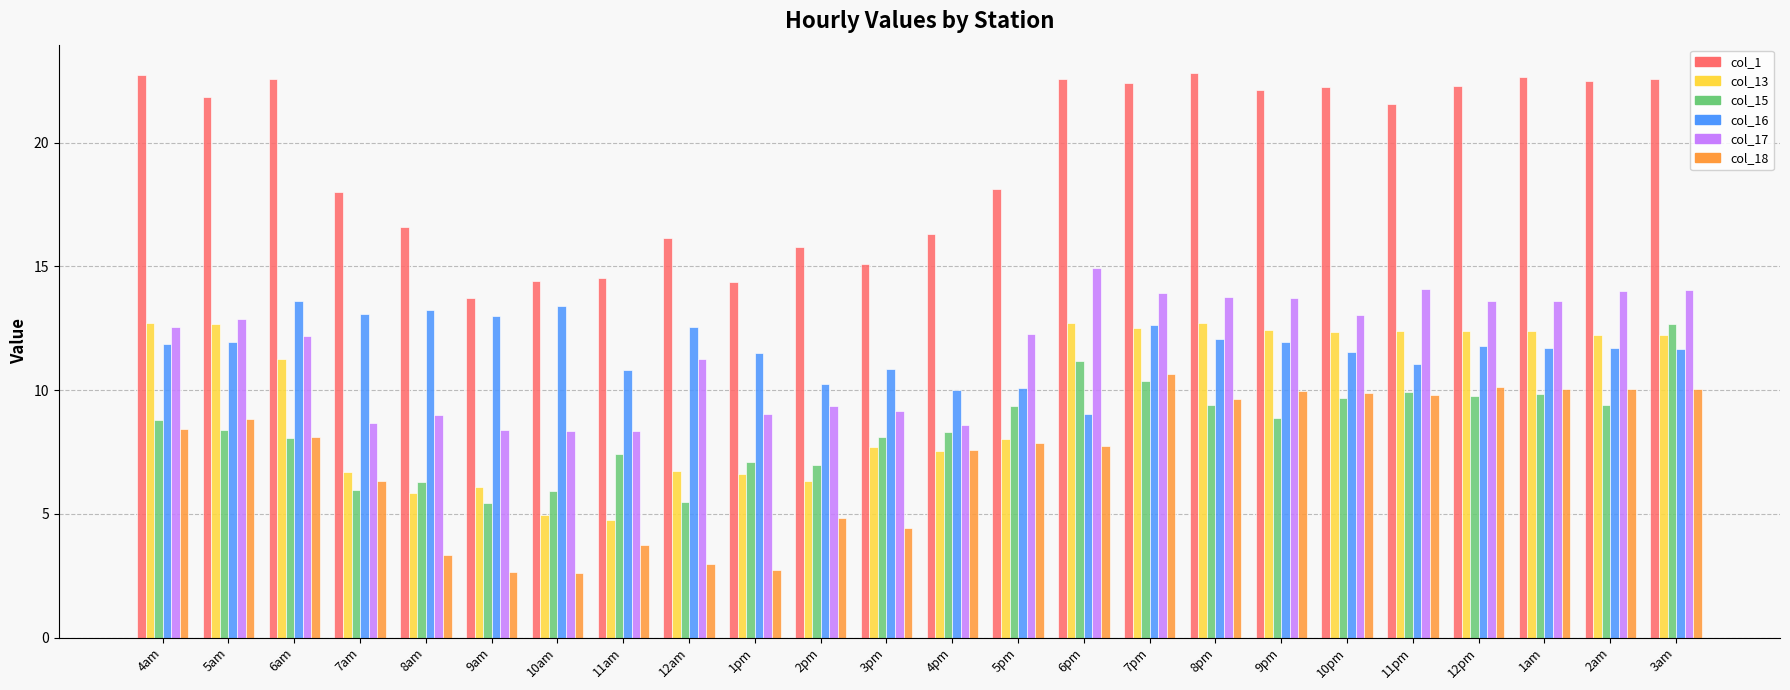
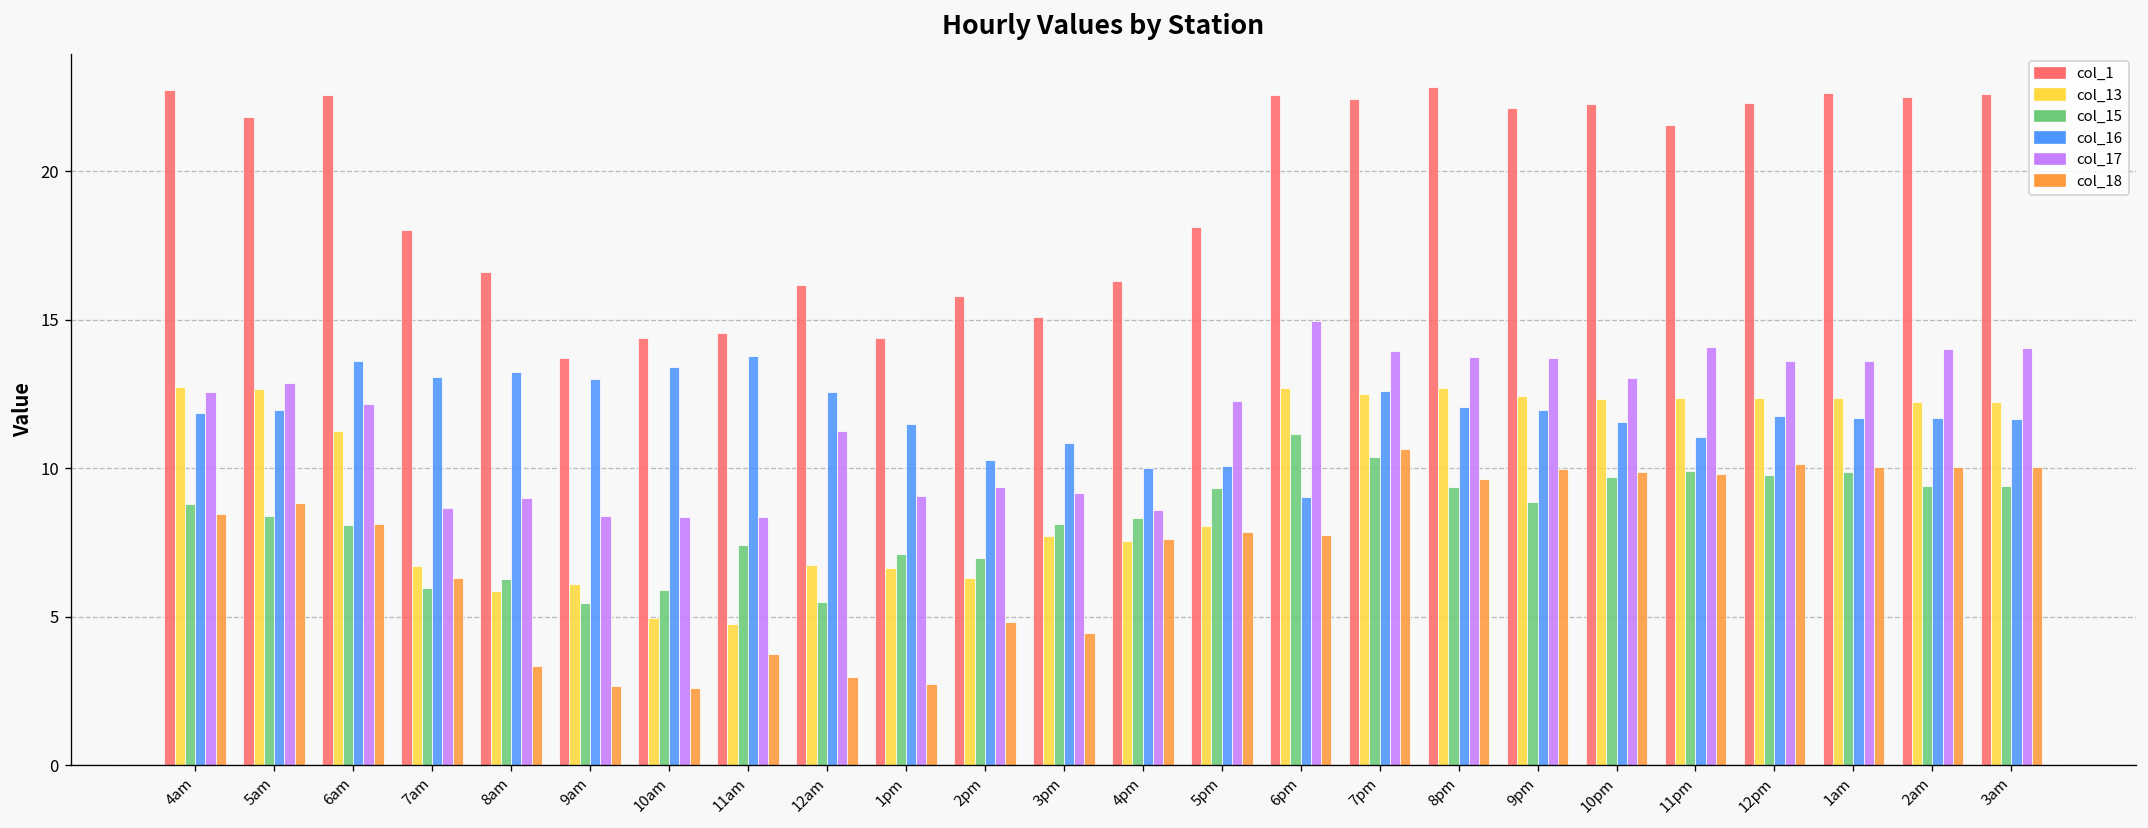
col_16, 11am: 10.8 -> 13.8
col_15, 3am: 12.7 -> 9.4
